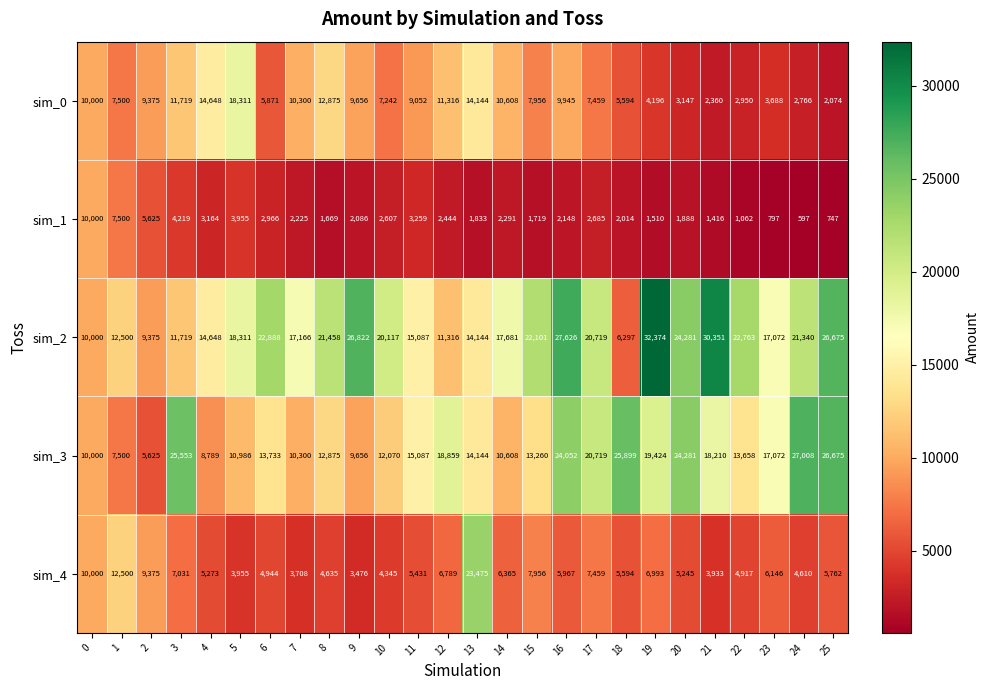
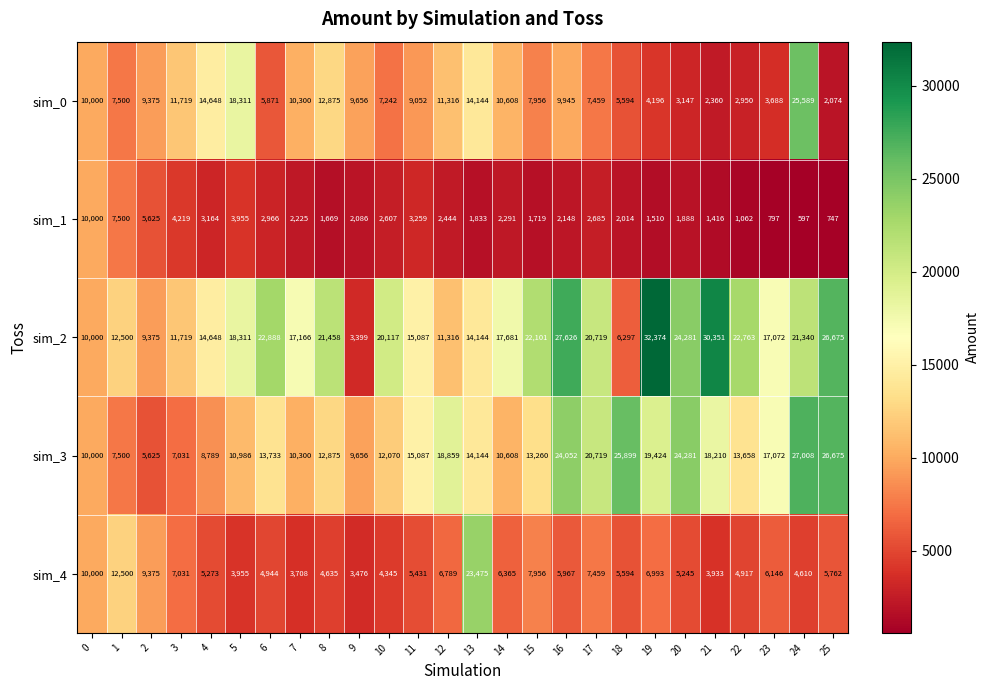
sim_0, 24: 2,766 -> 25,589
sim_2, 9: 26,822 -> 3,399
sim_3, 3: 25,553 -> 7,031
